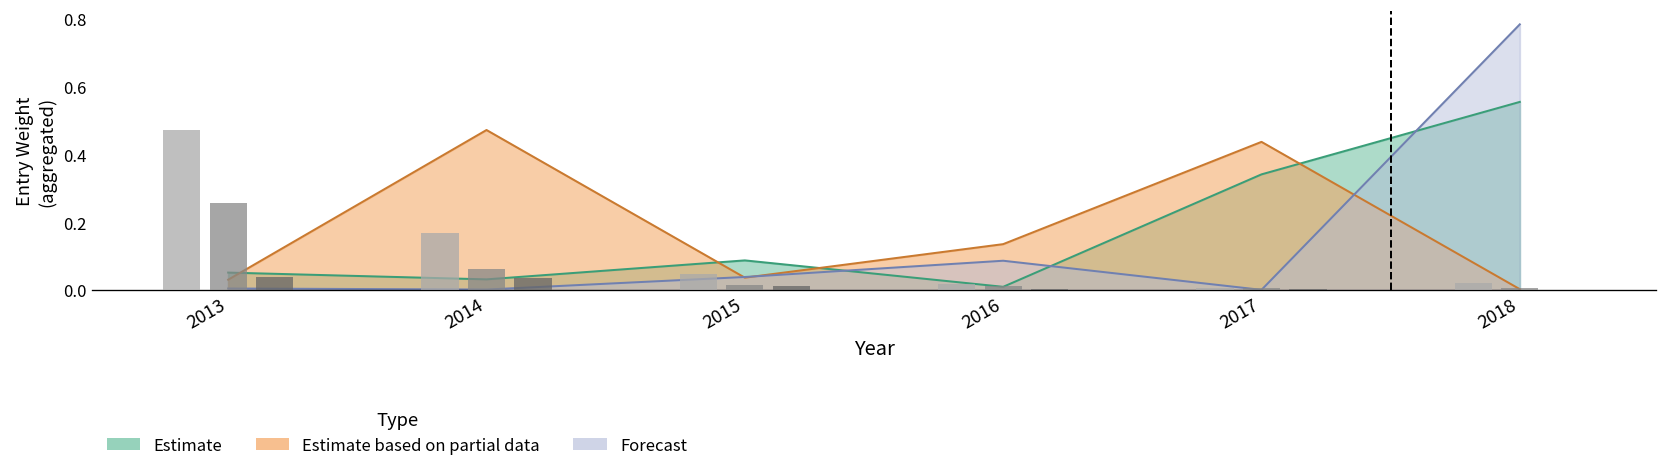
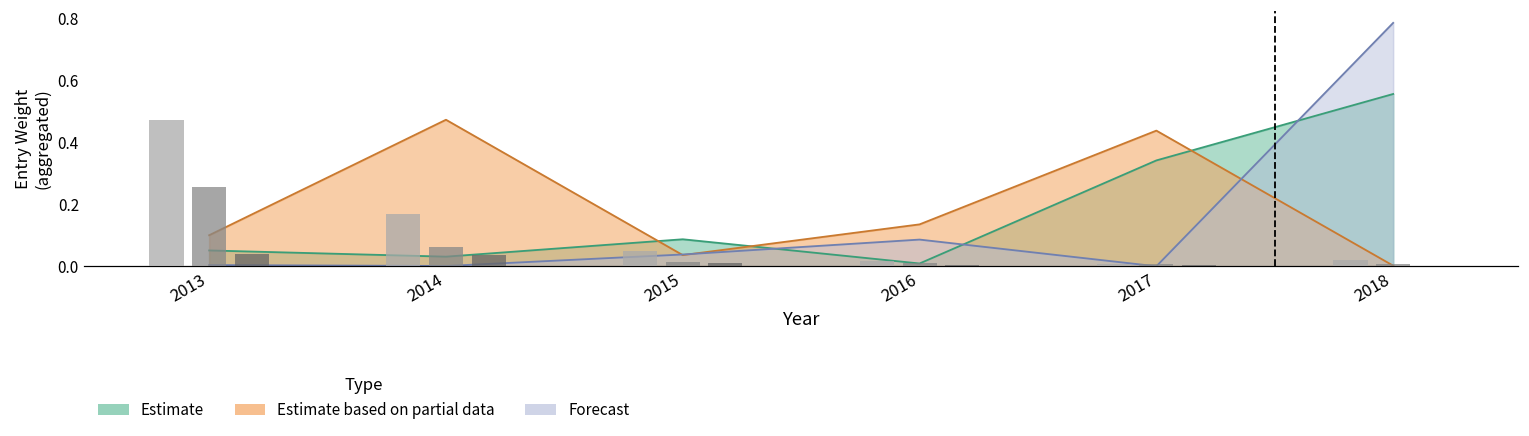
Estimate based on partial data, 2013: 0.03 -> 0.10
